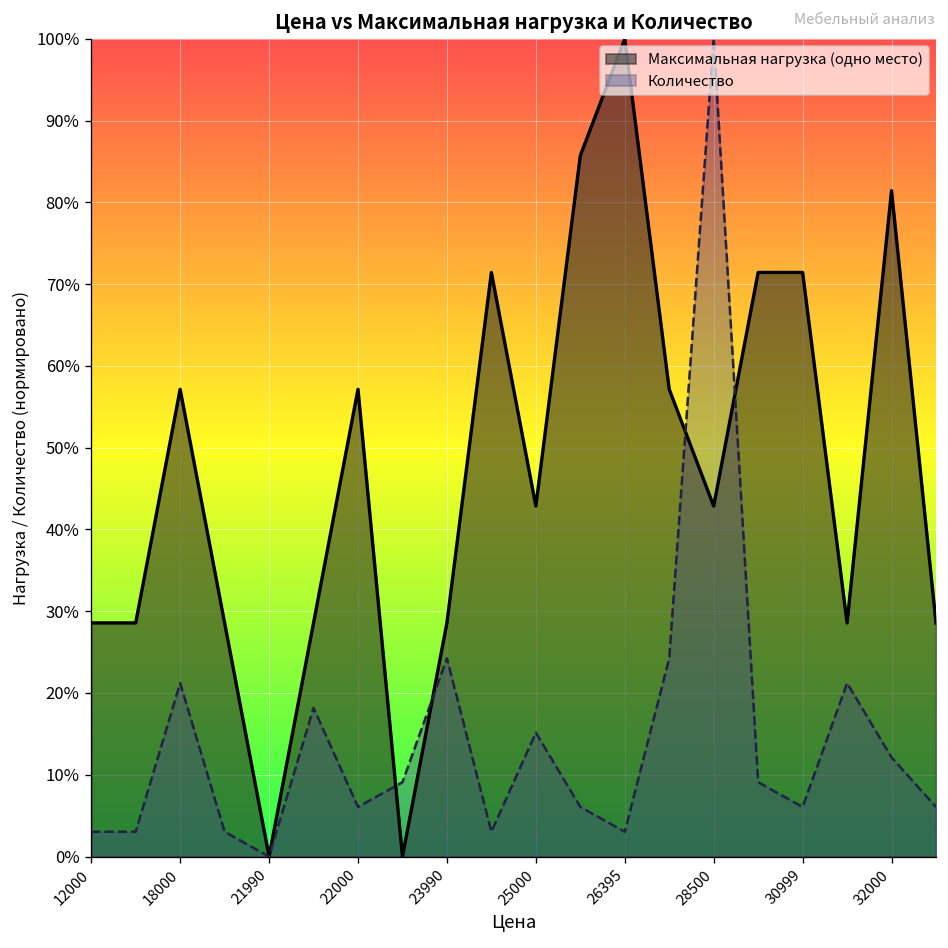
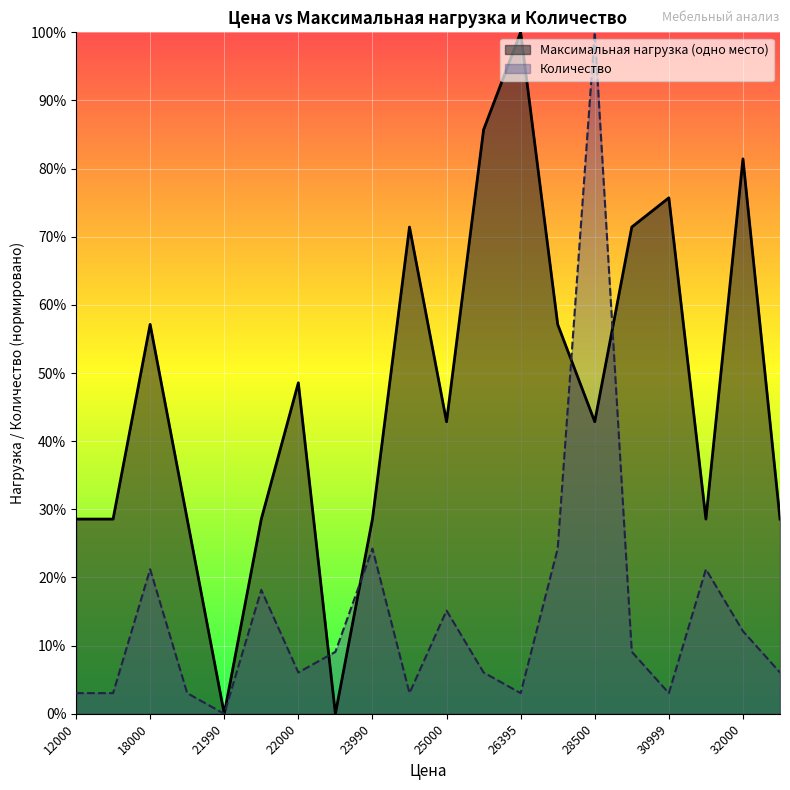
Максимальная нагрузка (одно место), 22000: 57% -> 49%
Максимальная нагрузка (одно место), 30999: 71% -> 76%
Количество, 30999: 6% -> 3%
